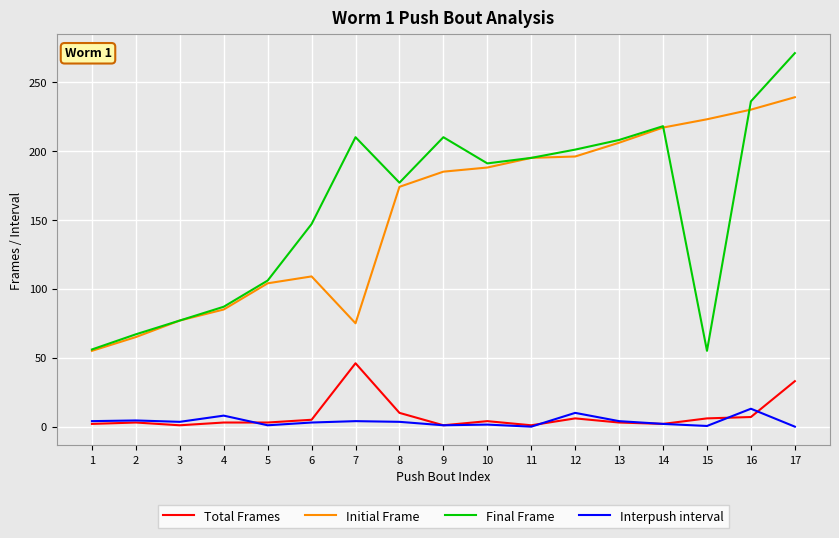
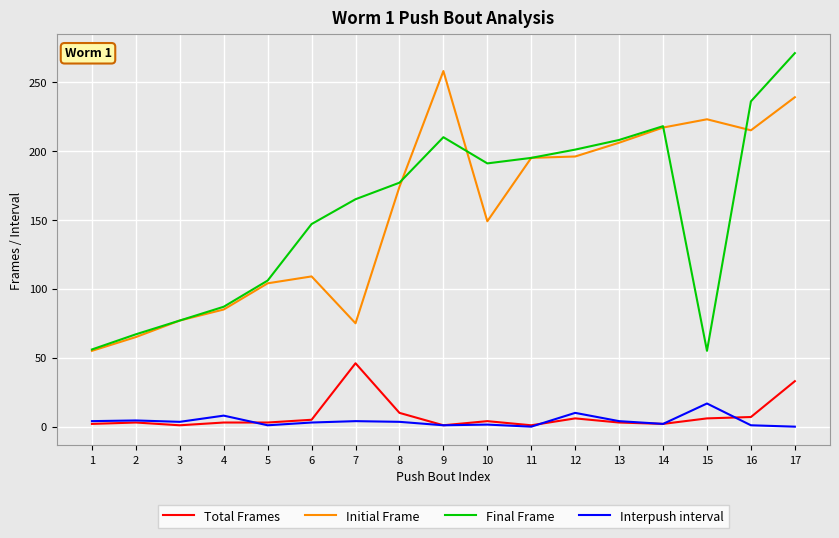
Final Frame, 7: 210 -> 165
Initial Frame, 9: 185 -> 258
Initial Frame, 10: 188 -> 149
Interpush interval, 15: 1 -> 17
Initial Frame, 16: 230 -> 215
Interpush interval, 16: 13 -> 1
